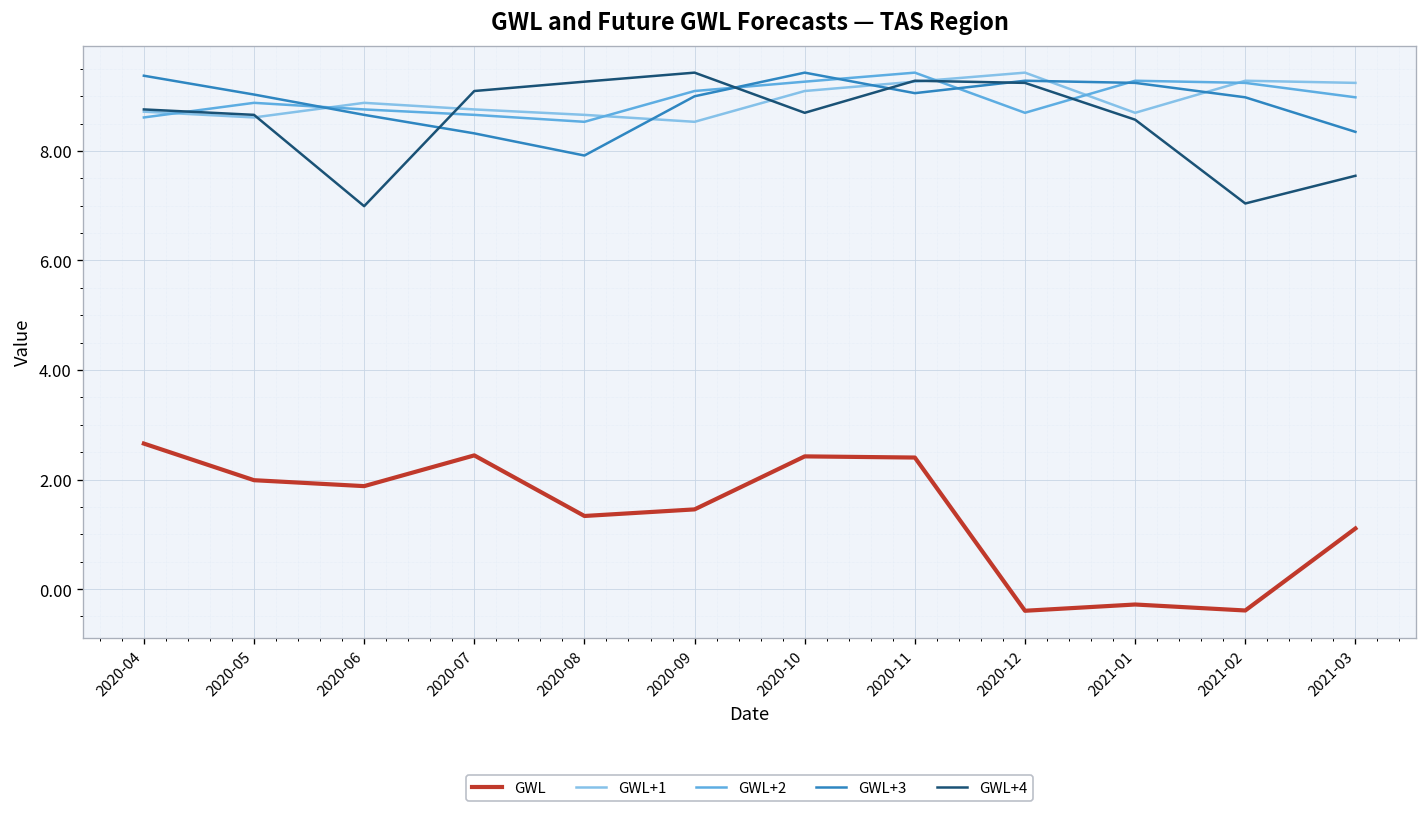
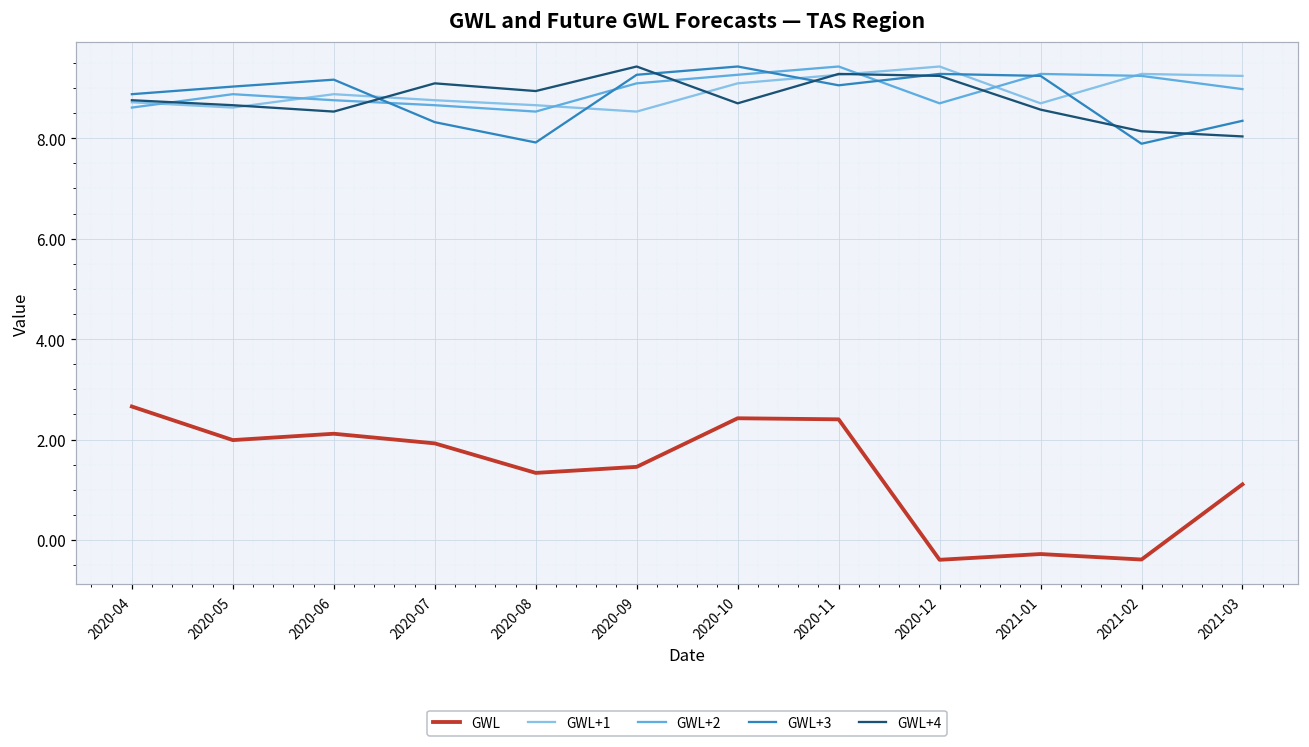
GWL+3, 2020-04: 9.4 -> 8.9
GWL, 2020-06: 1.9 -> 2.1
GWL+3, 2020-06: 8.7 -> 9.2
GWL+4, 2020-06: 7.0 -> 8.5
GWL, 2020-07: 2.4 -> 1.9
GWL+4, 2020-08: 9.3 -> 8.9
GWL+3, 2020-09: 9.0 -> 9.3
GWL+3, 2021-02: 9.0 -> 7.9
GWL+4, 2021-02: 7.0 -> 8.1
GWL+4, 2021-03: 7.5 -> 8.0
